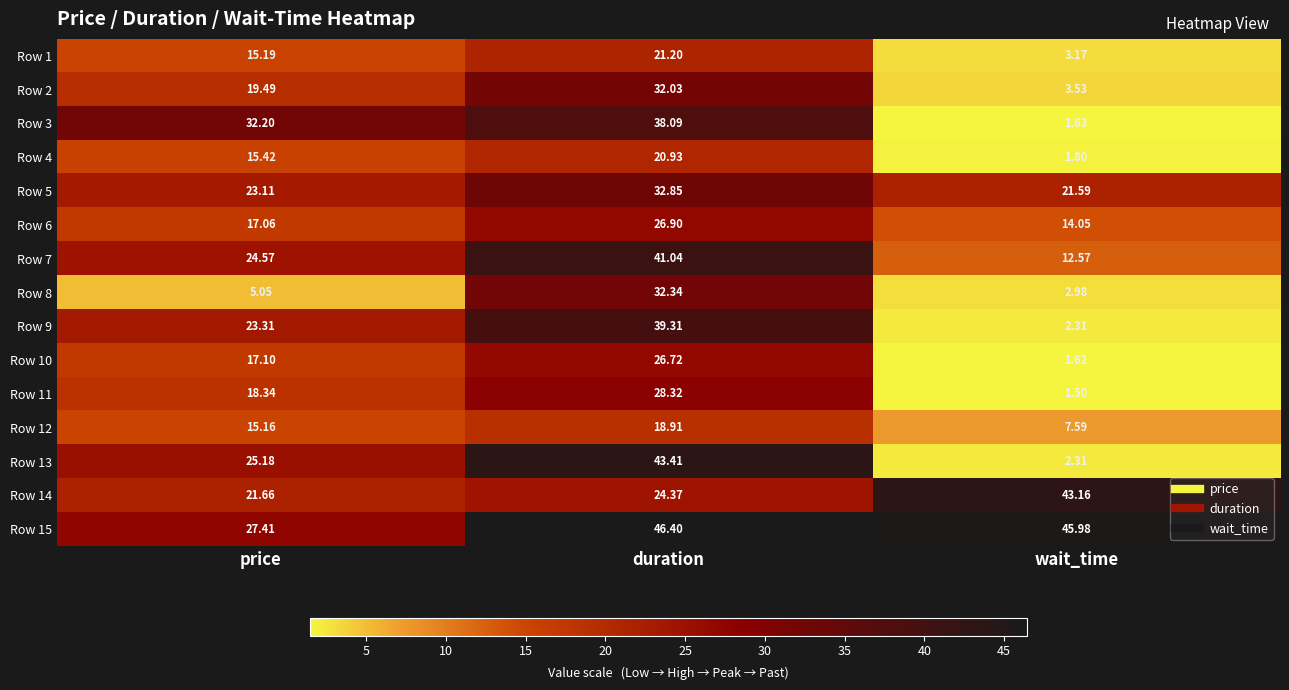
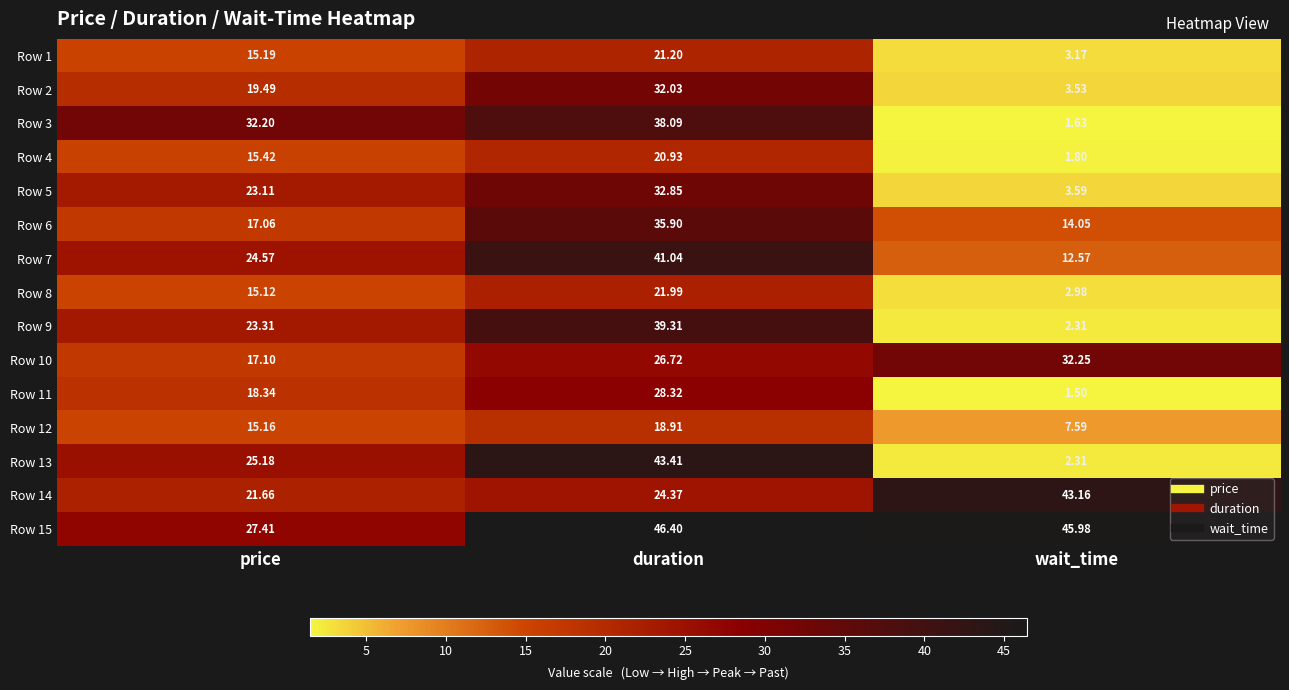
Row 5, wait_time: 21.59 -> 3.59
Row 6, duration: 26.90 -> 35.90
Row 8, price: 5.05 -> 15.12
Row 8, duration: 32.34 -> 21.99
Row 10, wait_time: 1.62 -> 32.25
